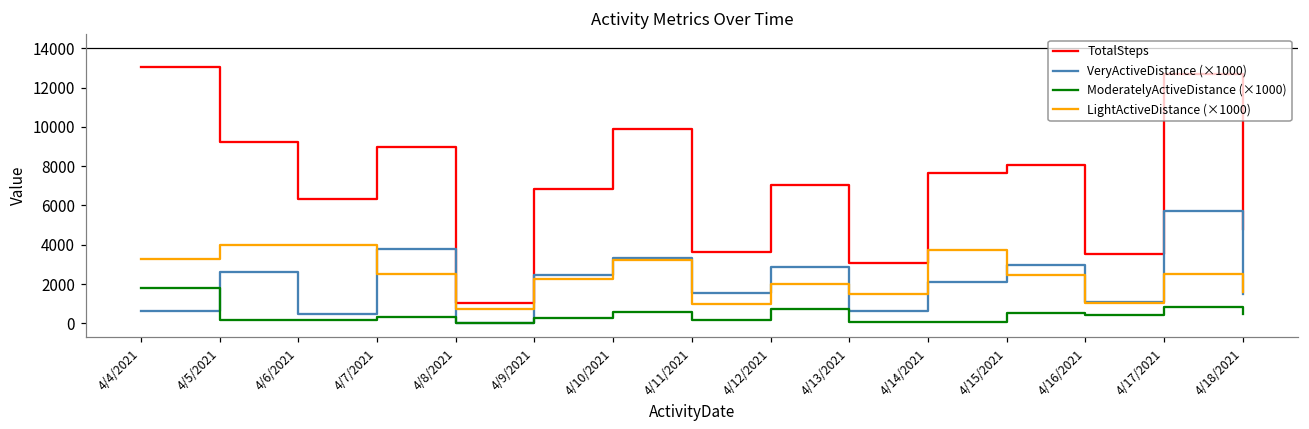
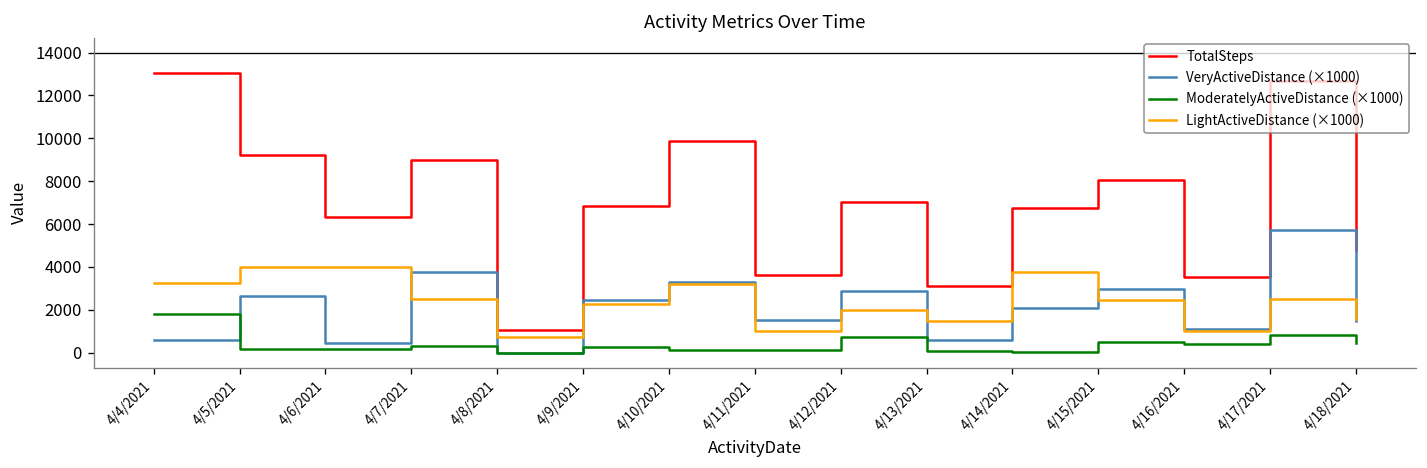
ModeratelyActiveDistance (×1000), 4/10/2021: 600 -> 100
TotalSteps, 4/14/2021: 7700 -> 6800
